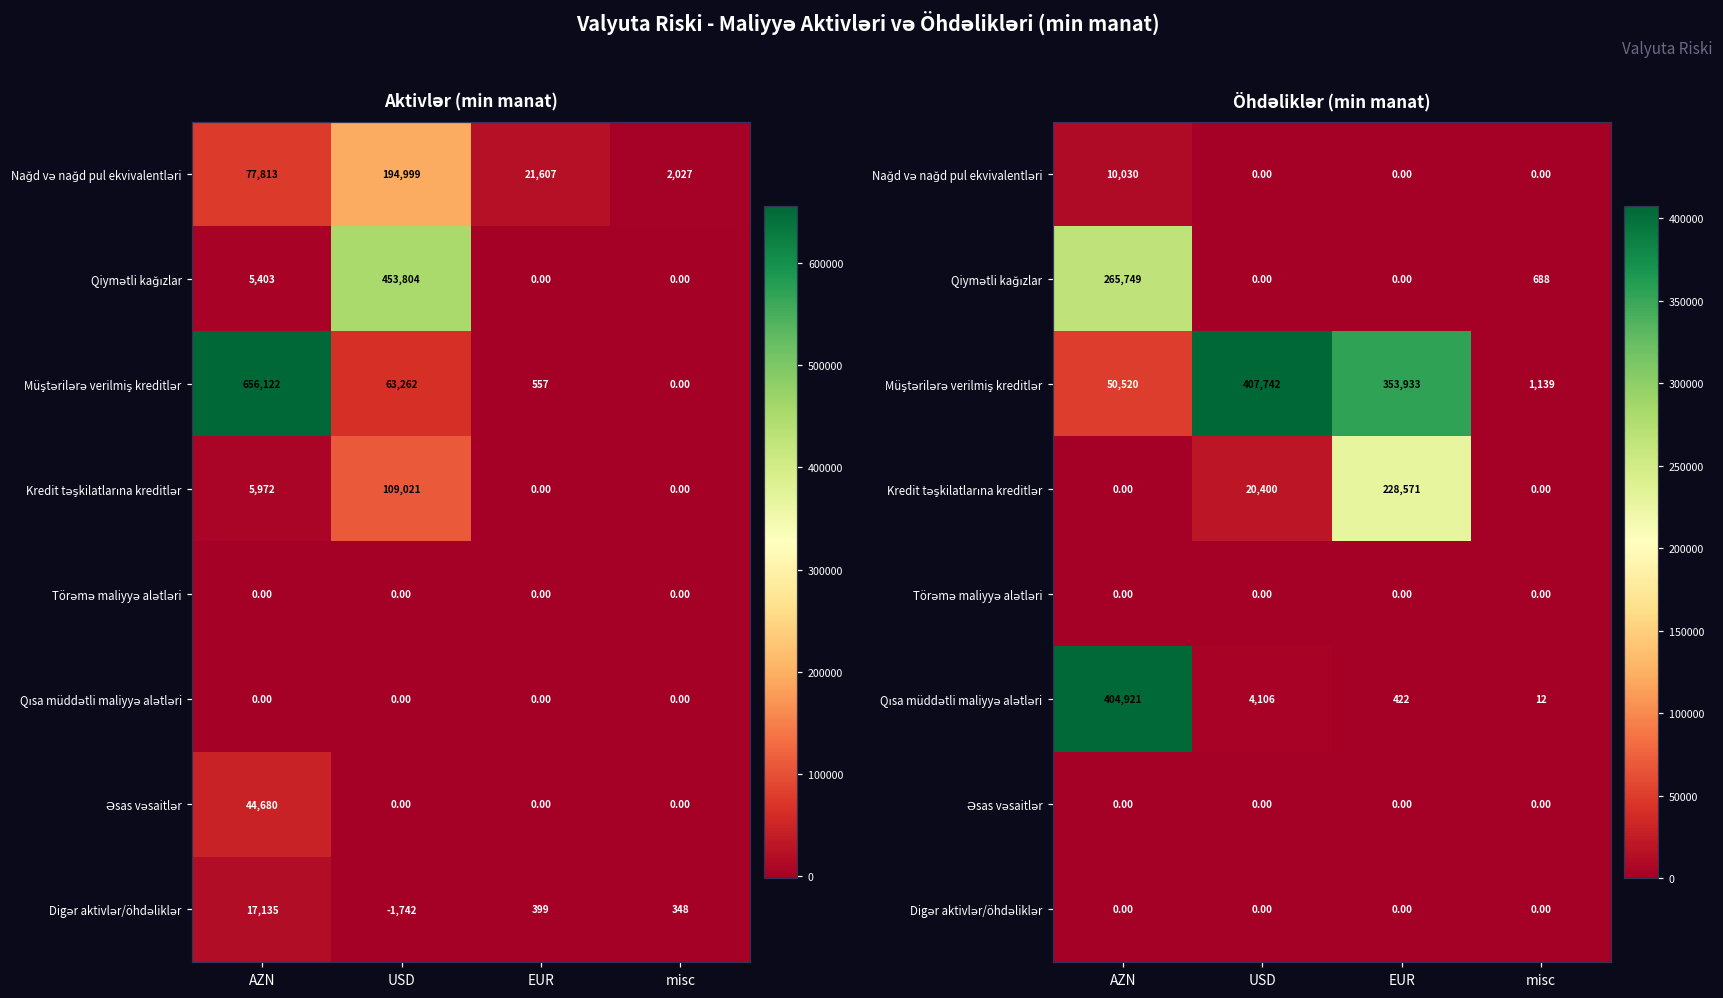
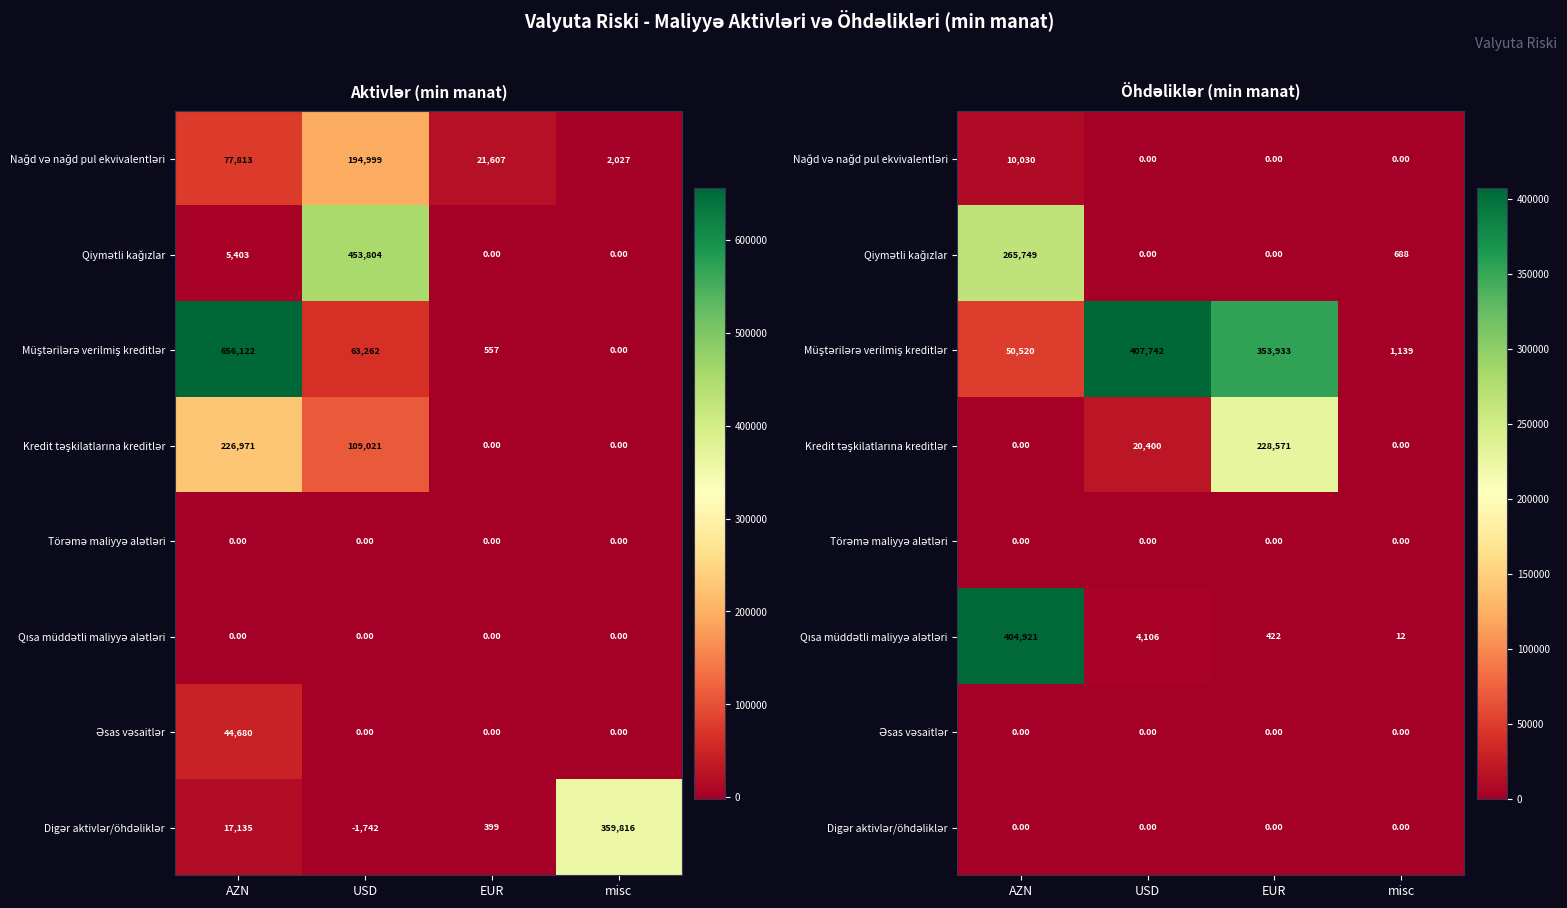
Aktivlər (min manat), Kredit təşkilatlarına kreditlər, AZN: 5,972 -> 226,971
Aktivlər (min manat), Digər aktivlər/öhdəliklər, misc: 348 -> 359,816
